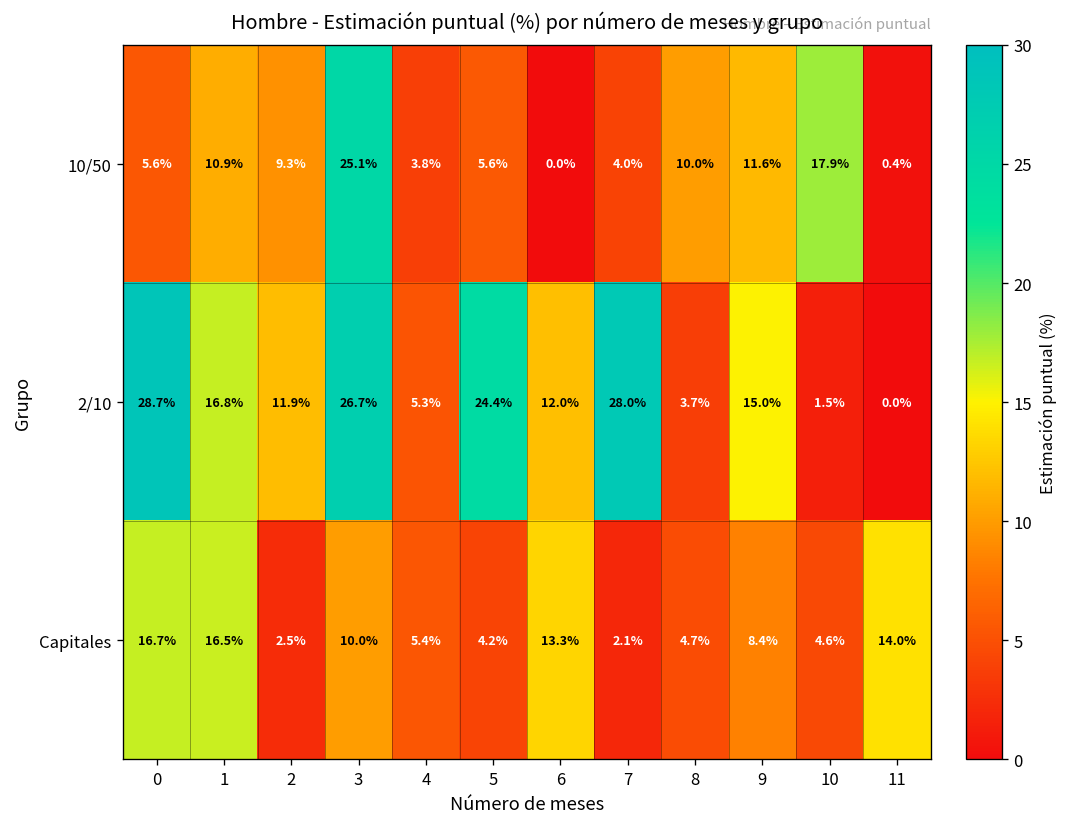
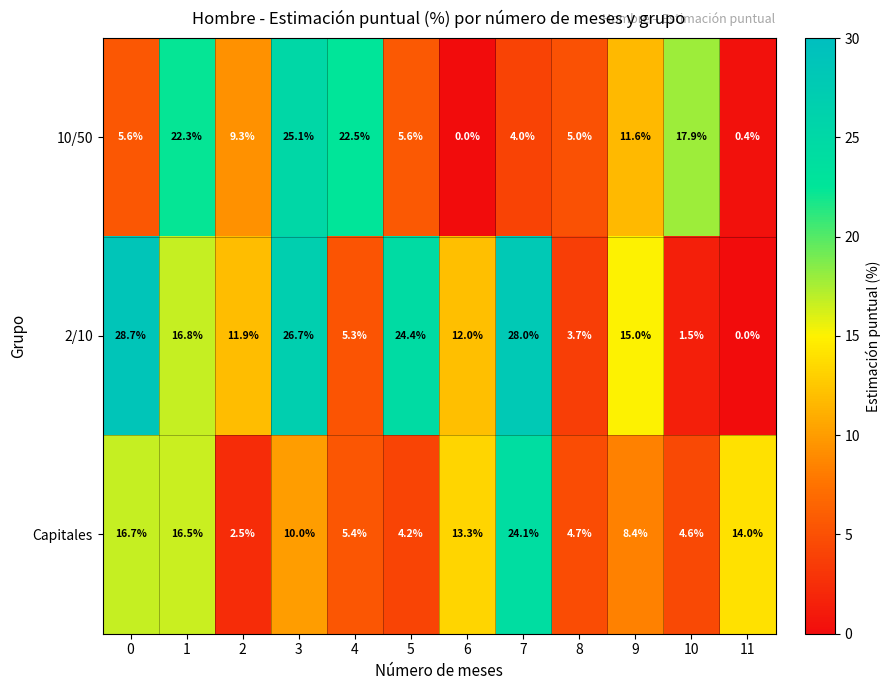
10/50, 1: 10.9% -> 22.3%
10/50, 4: 3.8% -> 22.5%
10/50, 8: 10.0% -> 5.0%
Capitales, 7: 2.1% -> 24.1%
